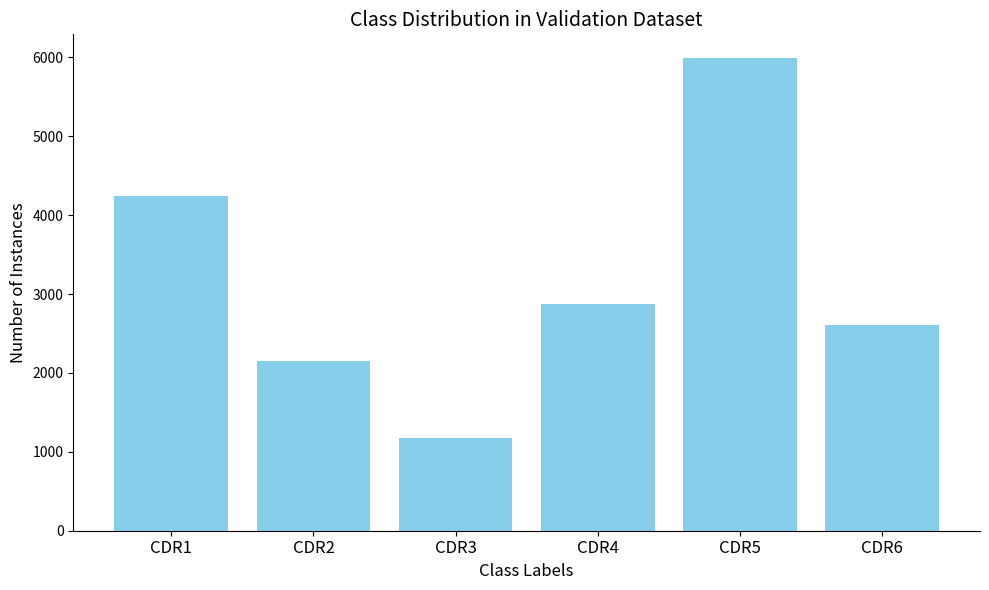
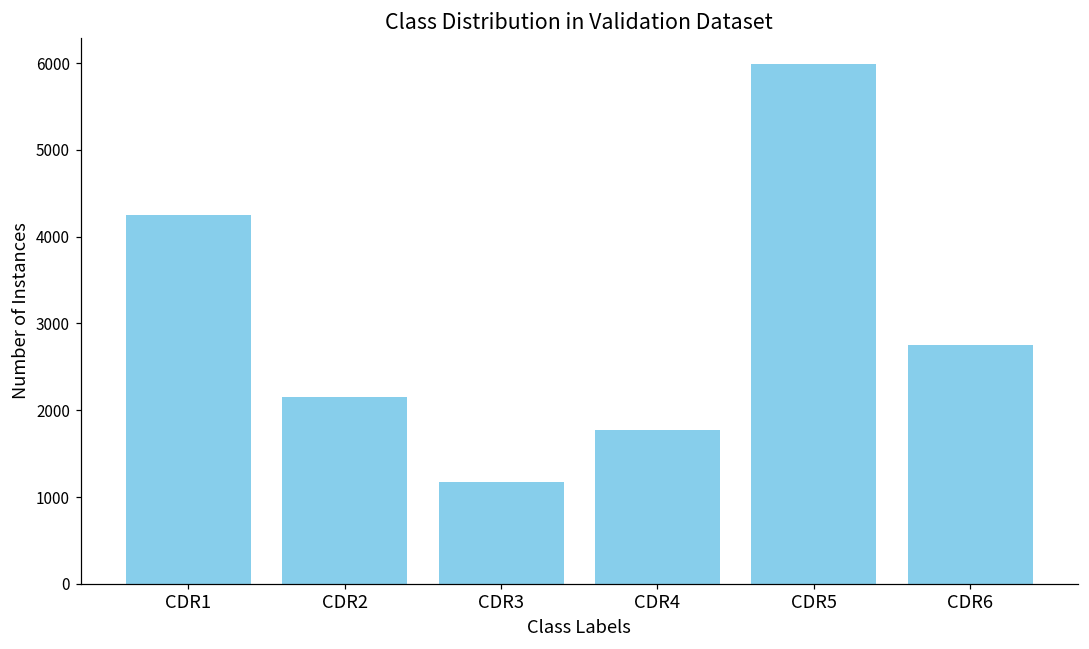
CDR4: 2900 -> 1800
CDR6: 2600 -> 2700
